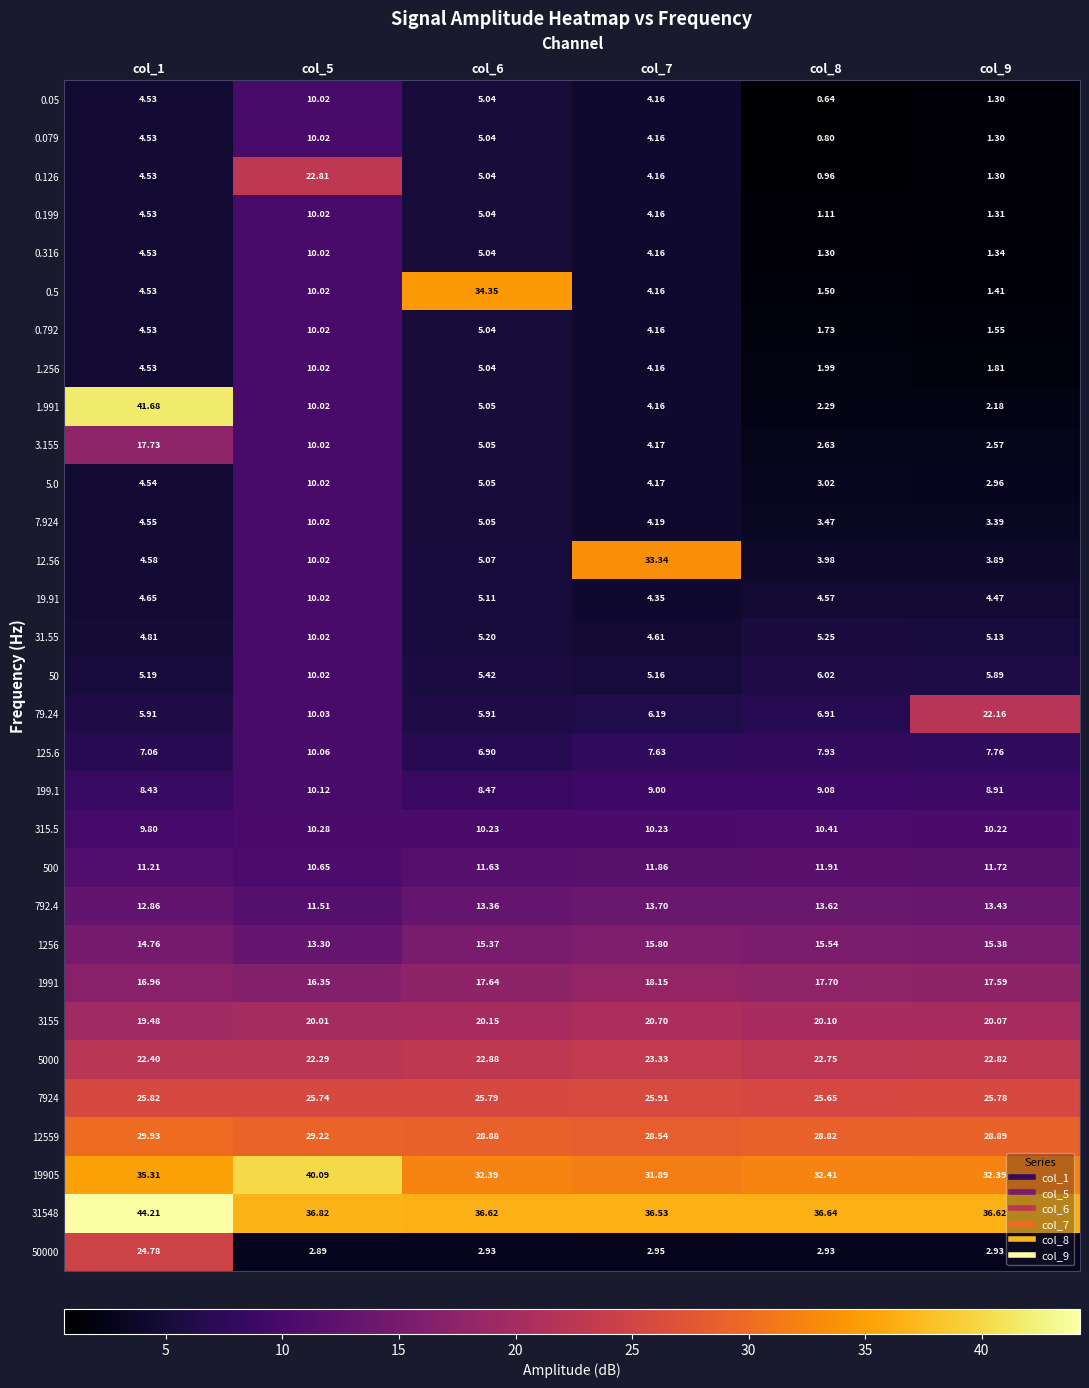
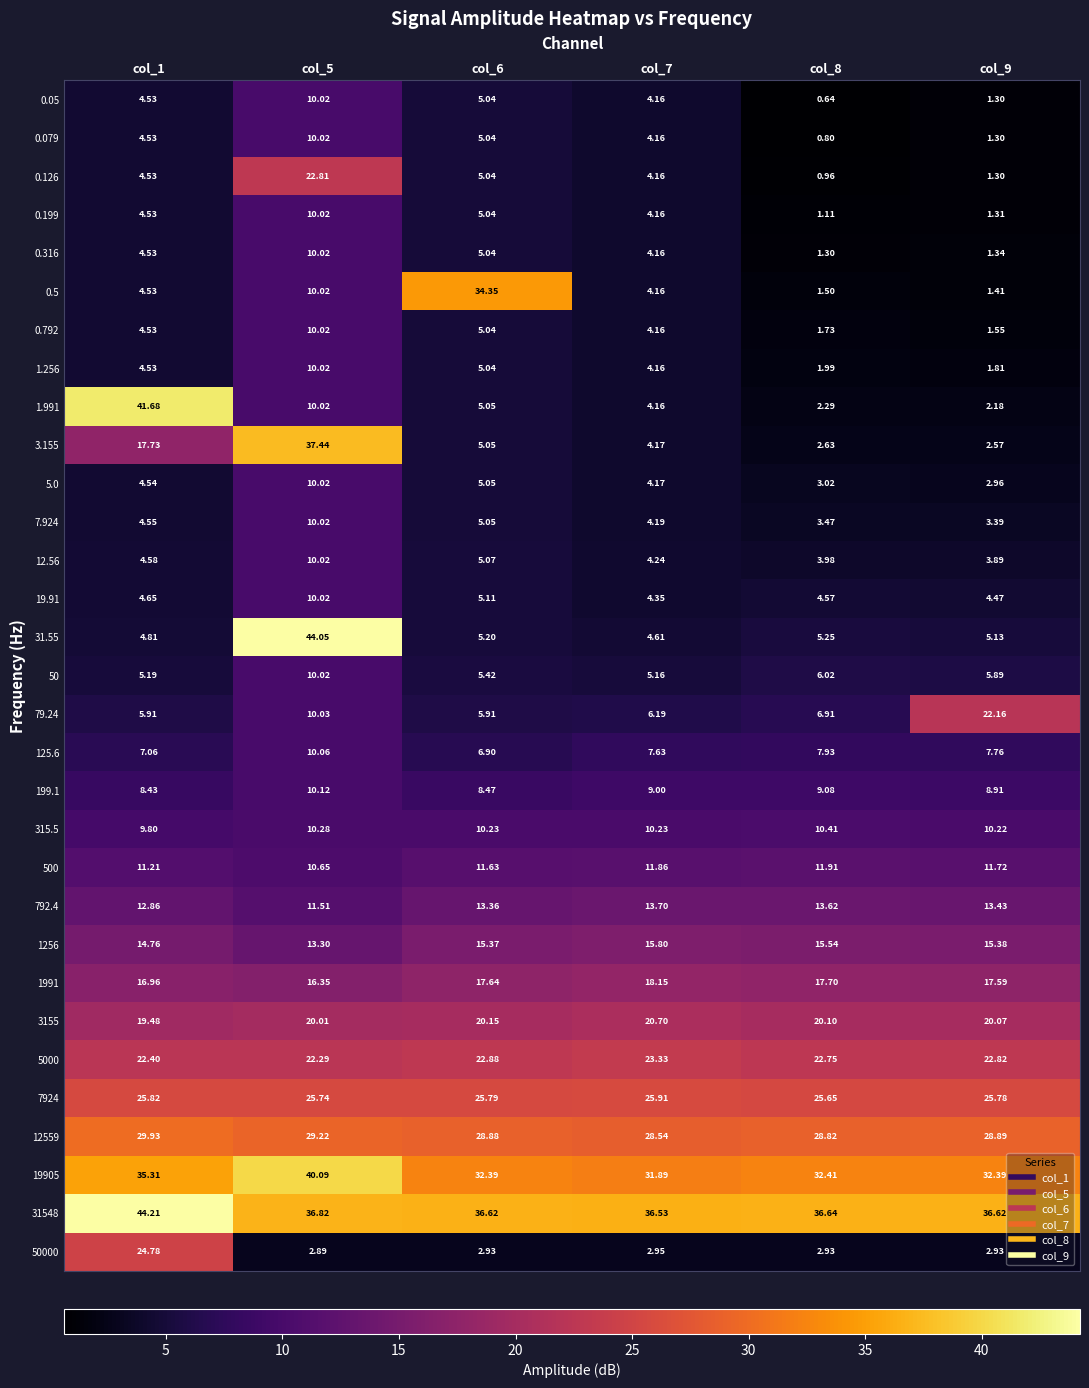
3.155, col_5: 10.02 -> 37.44
12.56, col_7: 33.34 -> 4.24
31.55, col_5: 10.02 -> 44.05
